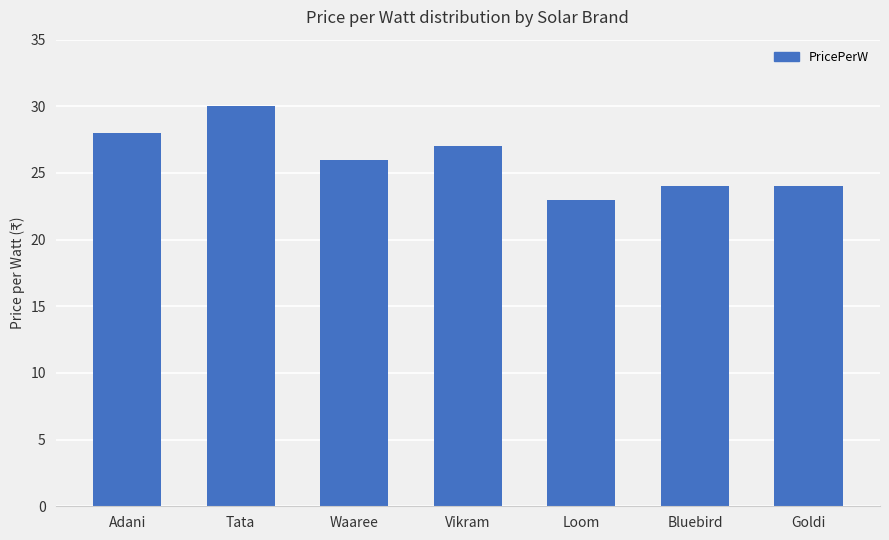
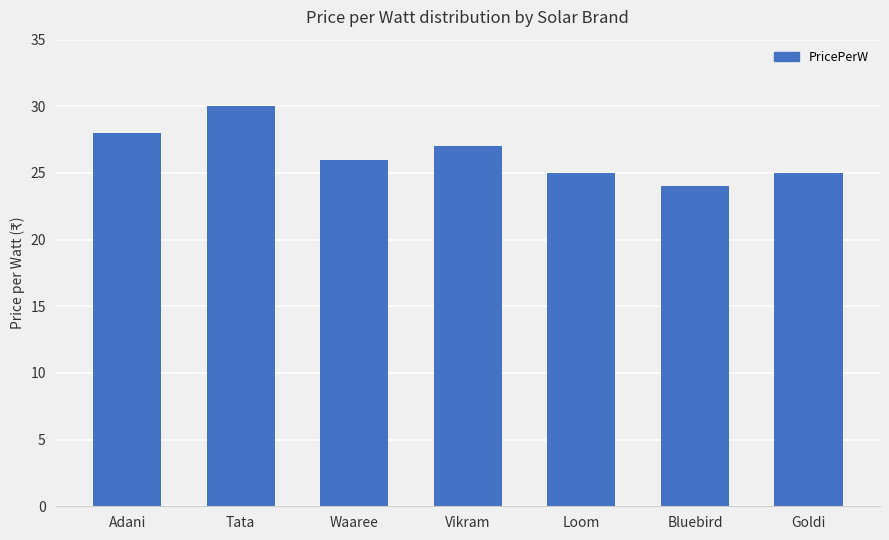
Loom: 23 -> 25
Goldi: 24 -> 25
